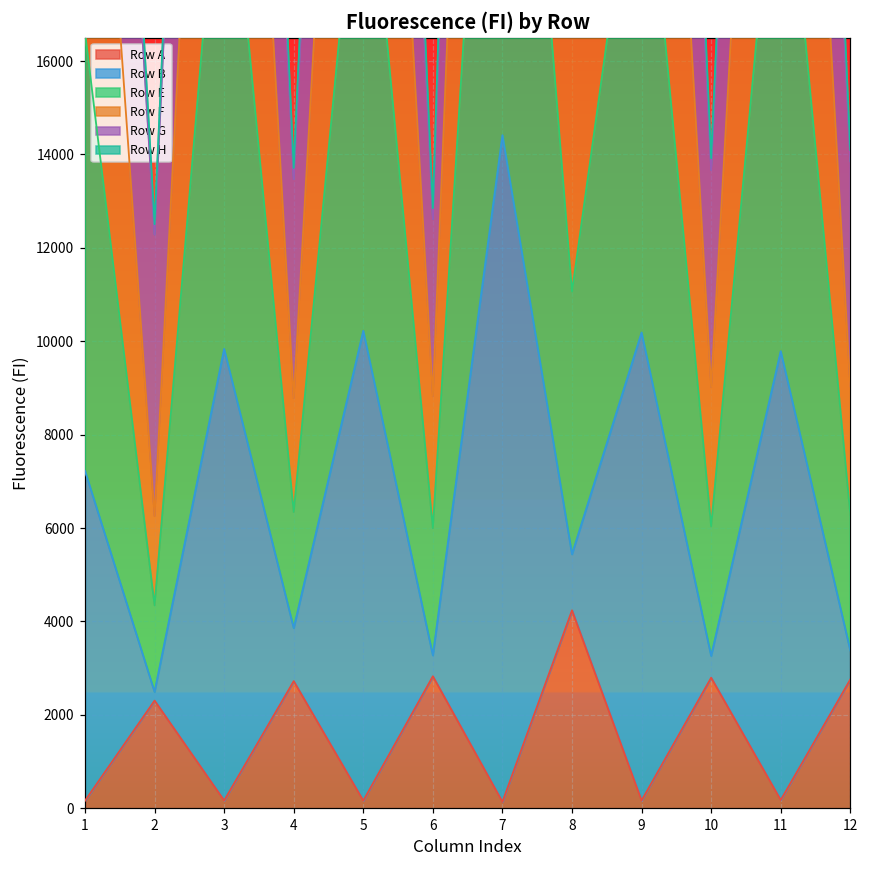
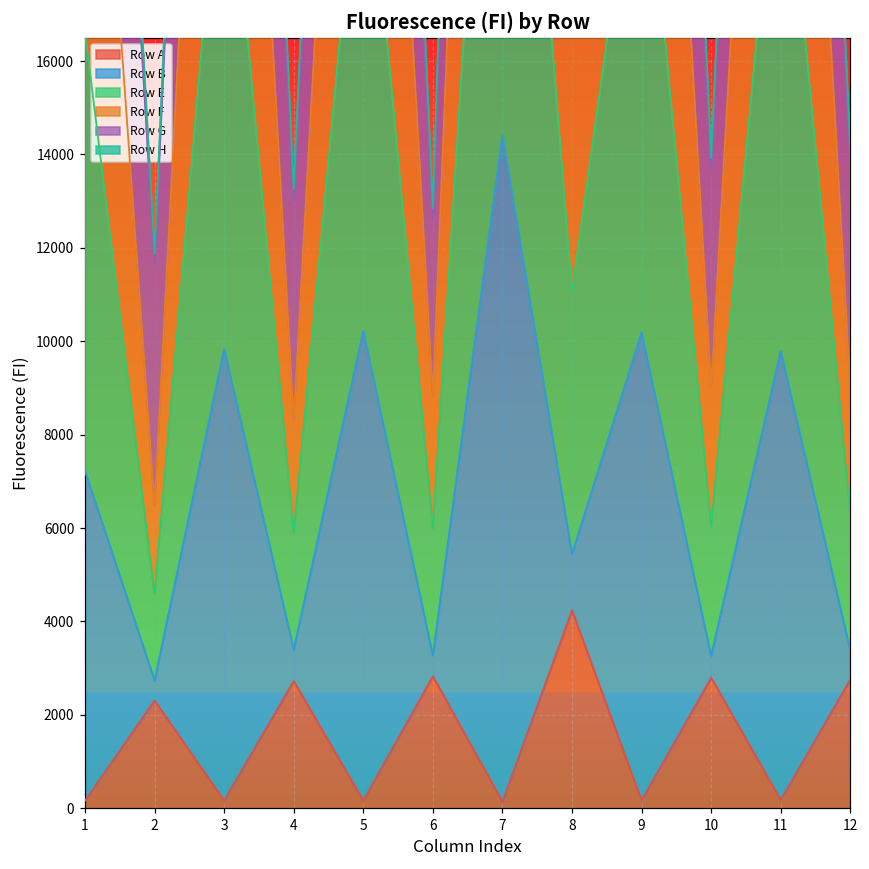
Row B, 2: 200 -> 400
Row G, 2: 6000 -> 5200
Row B, 4: 1100 -> 700
